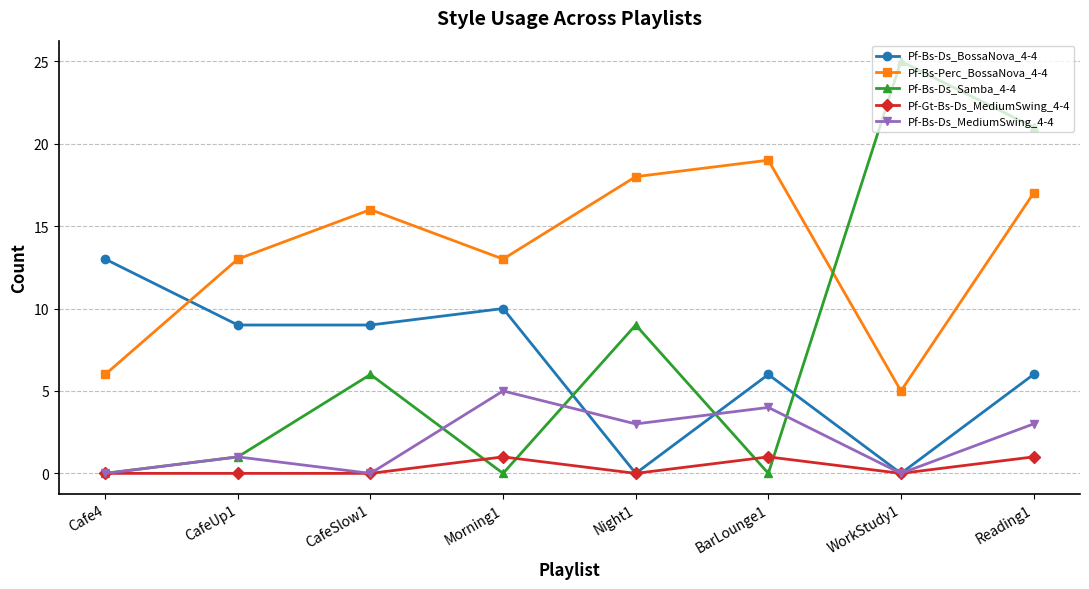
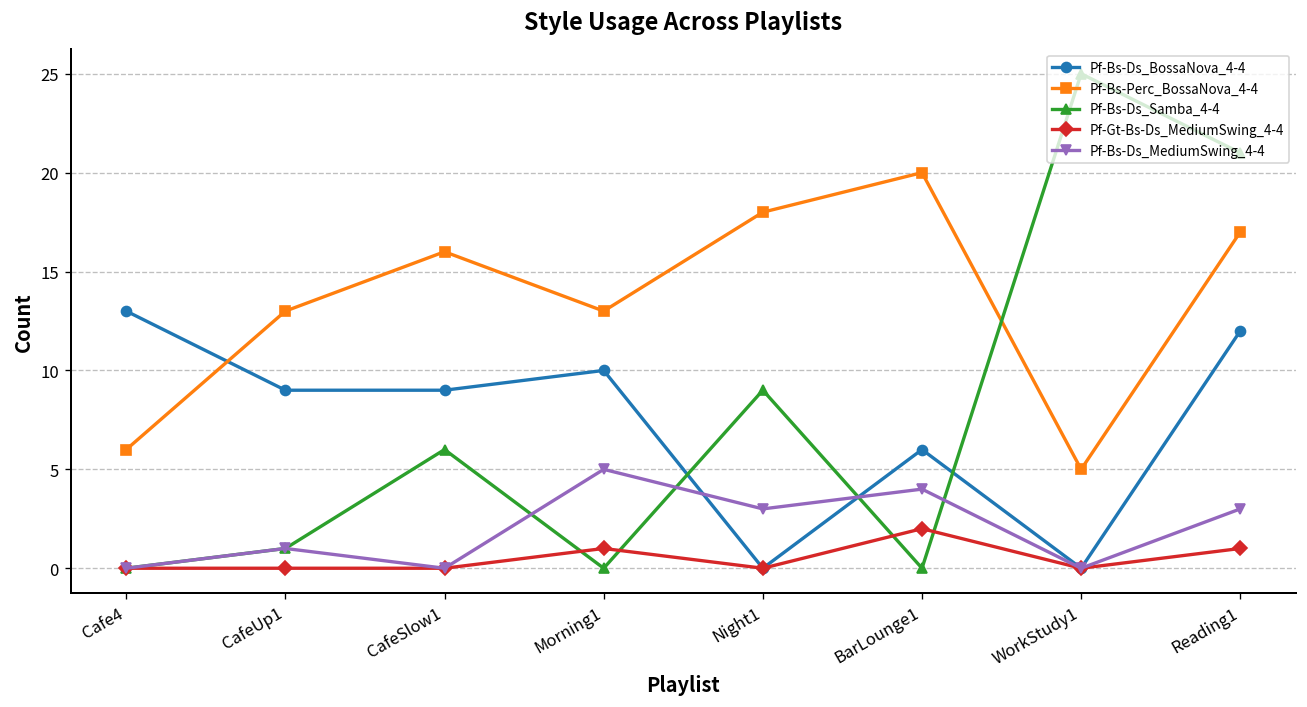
Pf-Bs-Perc_BossaNova_4-4, BarLounge1: 19 -> 20
Pf-Gt-Bs-Ds_MediumSwing_4-4, BarLounge1: 1 -> 2
Pf-Bs-Ds_BossaNova_4-4, Reading1: 6 -> 12
